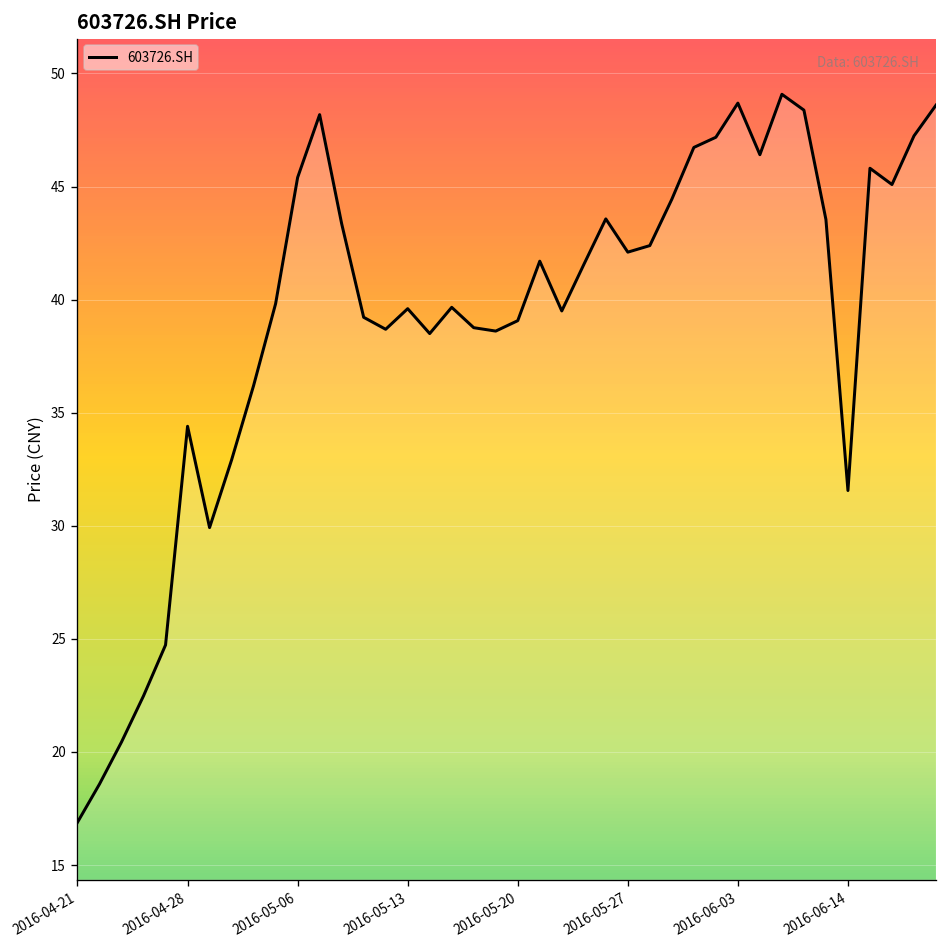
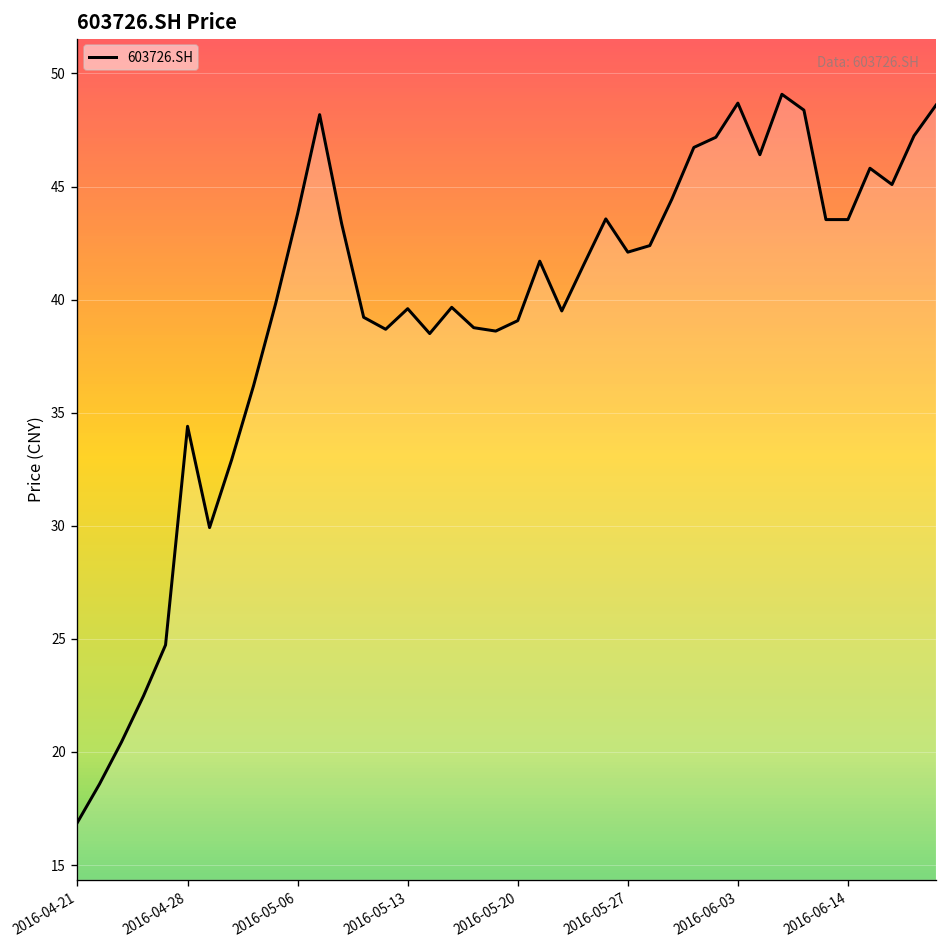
2016-05-06: 45.4 -> 43.8
2016-06-14: 31.6 -> 43.5
